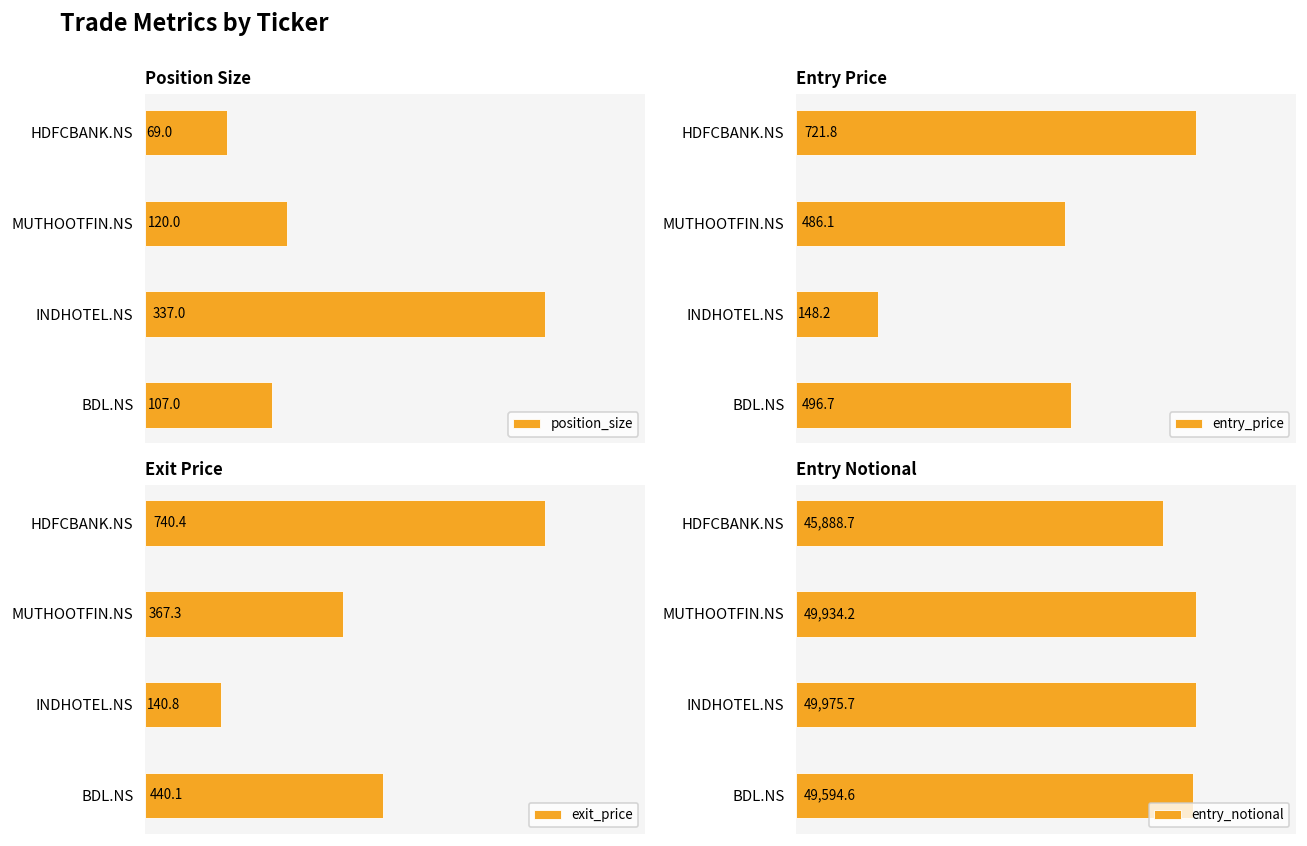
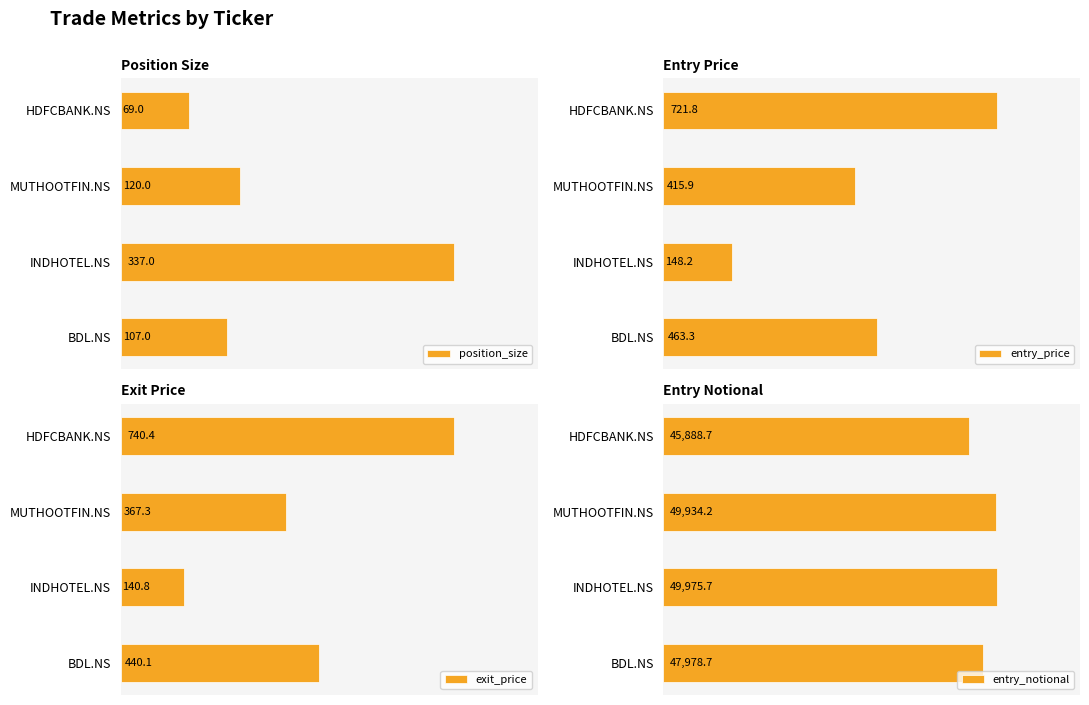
Entry Price, MUTHOOTFIN.NS: 486.1 -> 415.9
Entry Price, BDL.NS: 496.7 -> 463.3
Entry Notional, BDL.NS: 49,594.6 -> 47,978.7
